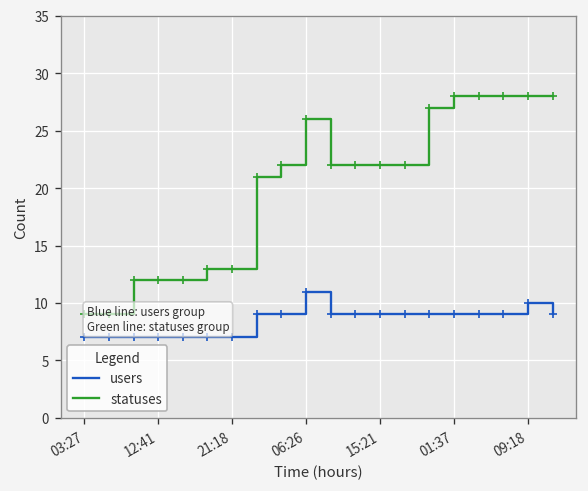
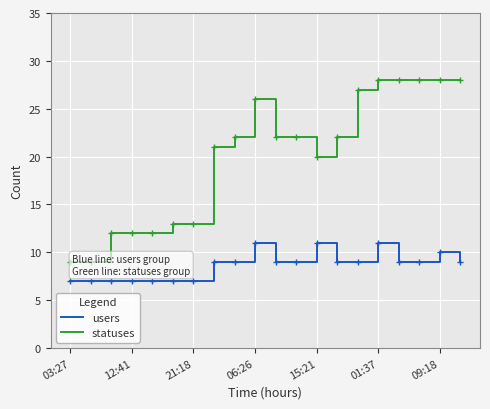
users, 15:21: 9 -> 11
statuses, 15:21: 22 -> 20
users, 01:37: 9 -> 11
